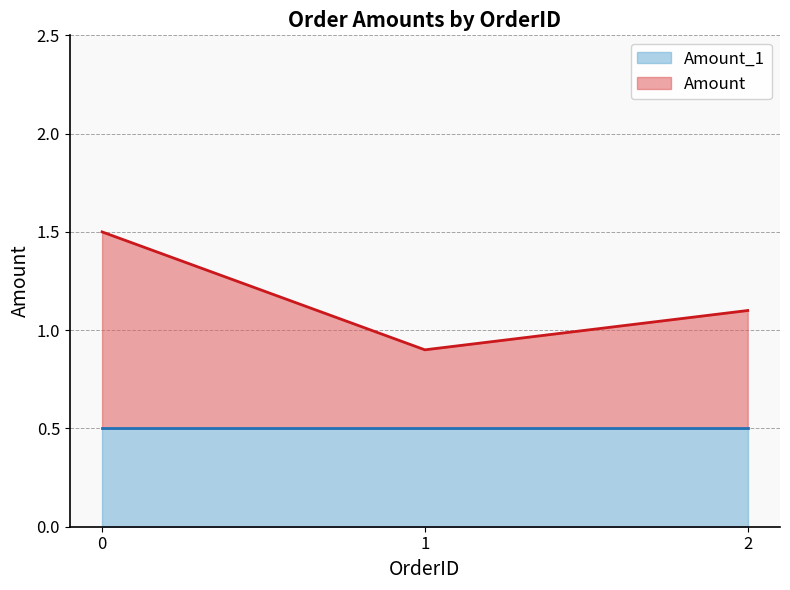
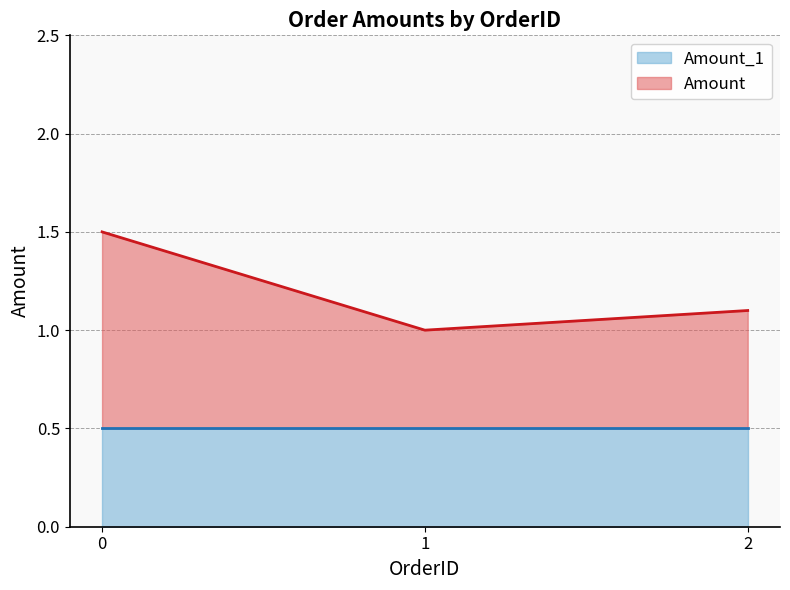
Amount, 1: 0.9 -> 1.0
